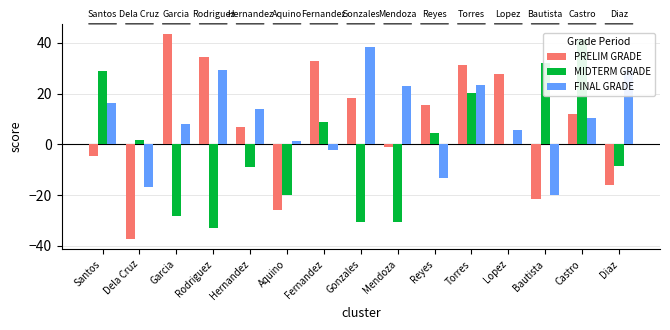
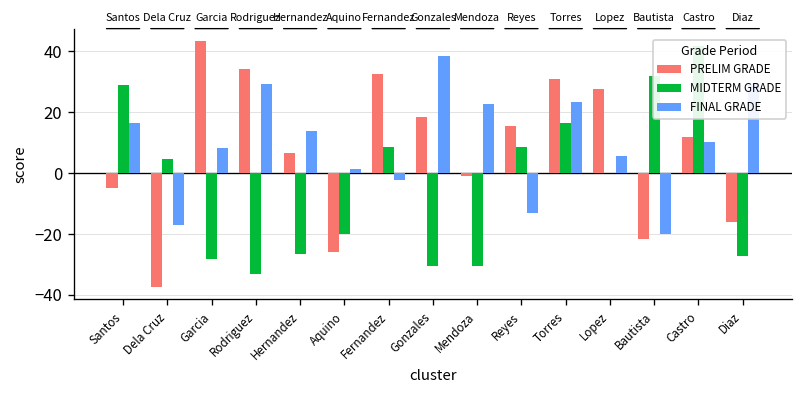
MIDTERM GRADE, Dela Cruz: 2 -> 5
MIDTERM GRADE, Hernandez: -9 -> -27
MIDTERM GRADE, Reyes: 4 -> 9
MIDTERM GRADE, Torres: 20 -> 17
MIDTERM GRADE, Diaz: -8 -> -27
